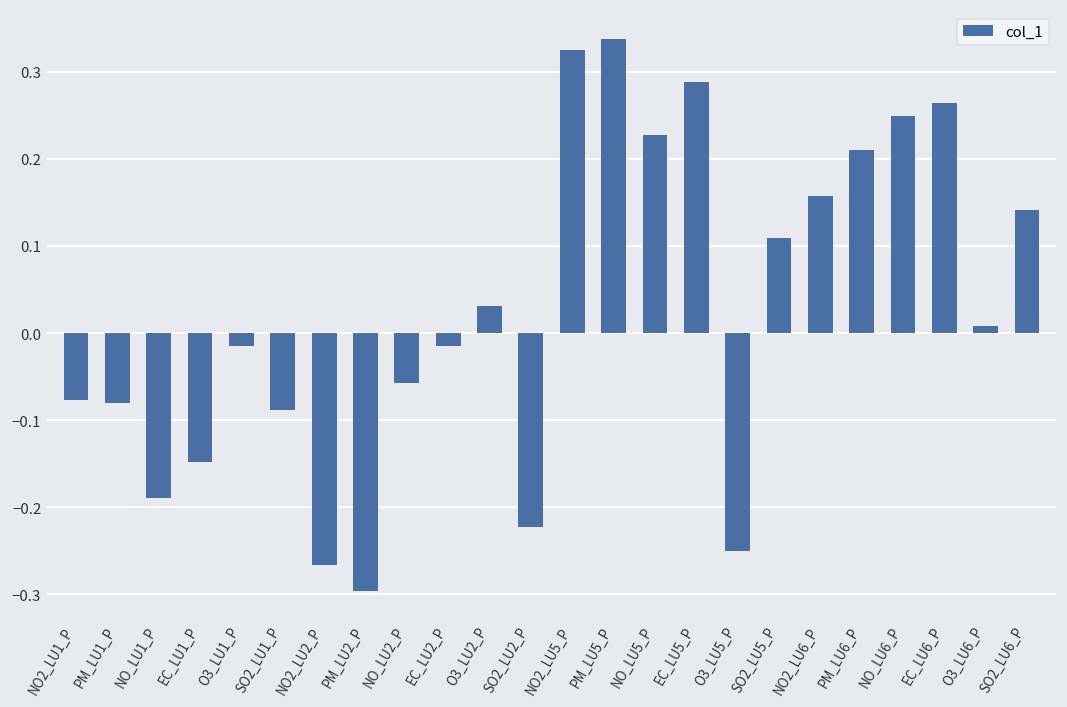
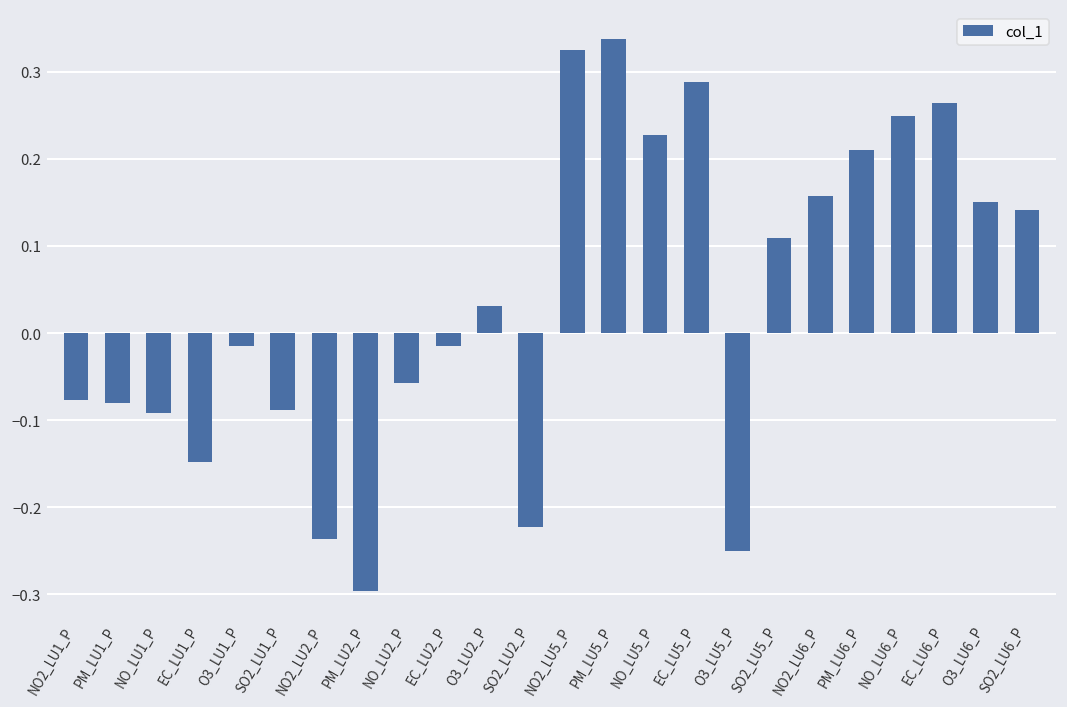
NO_LU1_P: -0.19 -> -0.09
NO2_LU2_P: -0.27 -> -0.24
O3_LU6_P: 0.01 -> 0.15
